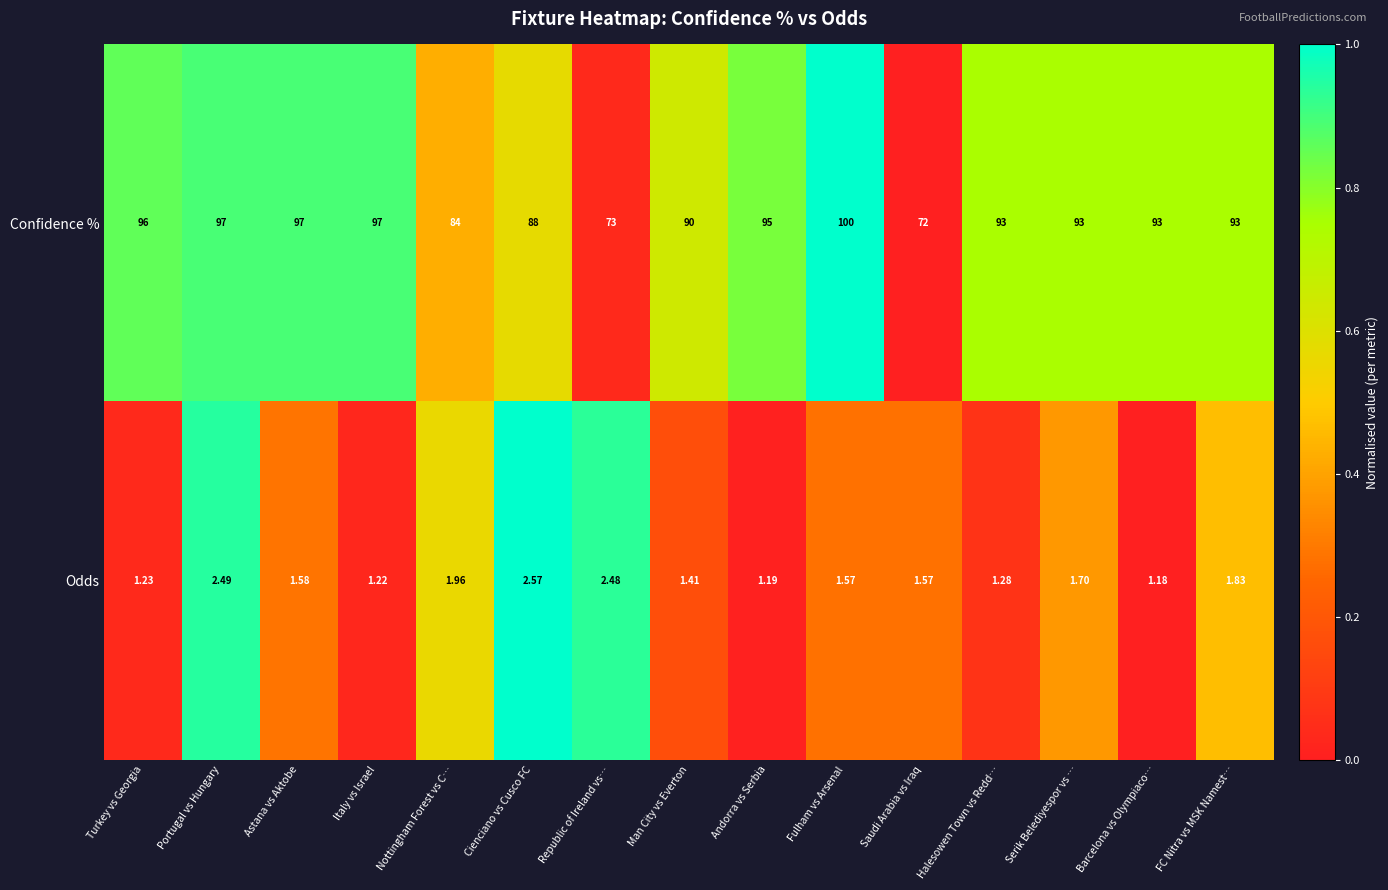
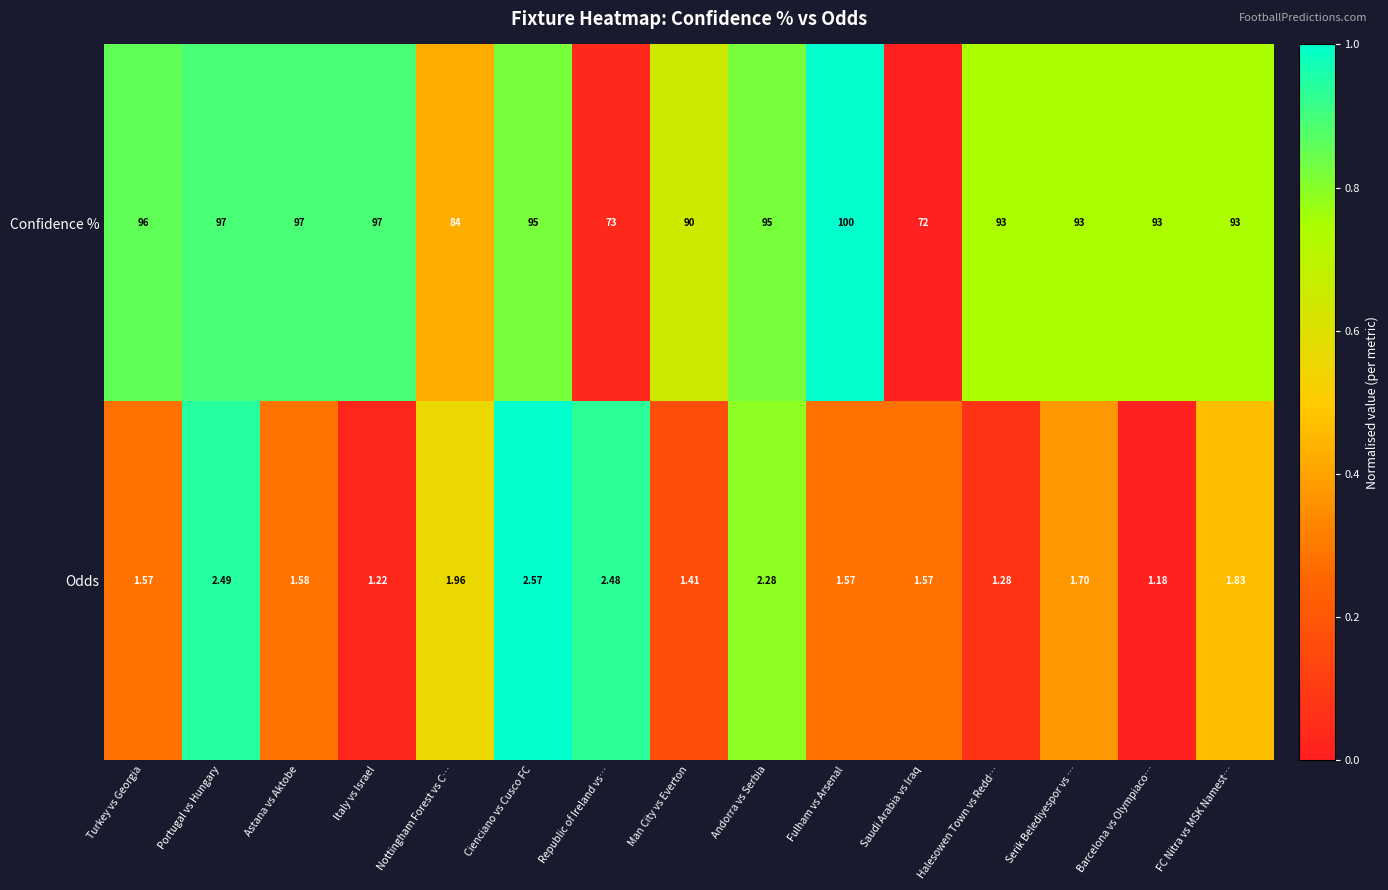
Confidence %, Cienciano vs Cusco FC: 88 -> 95
Odds, Turkey vs Georgia: 1.23 -> 1.57
Odds, Andorra vs Serbia: 1.19 -> 2.28
